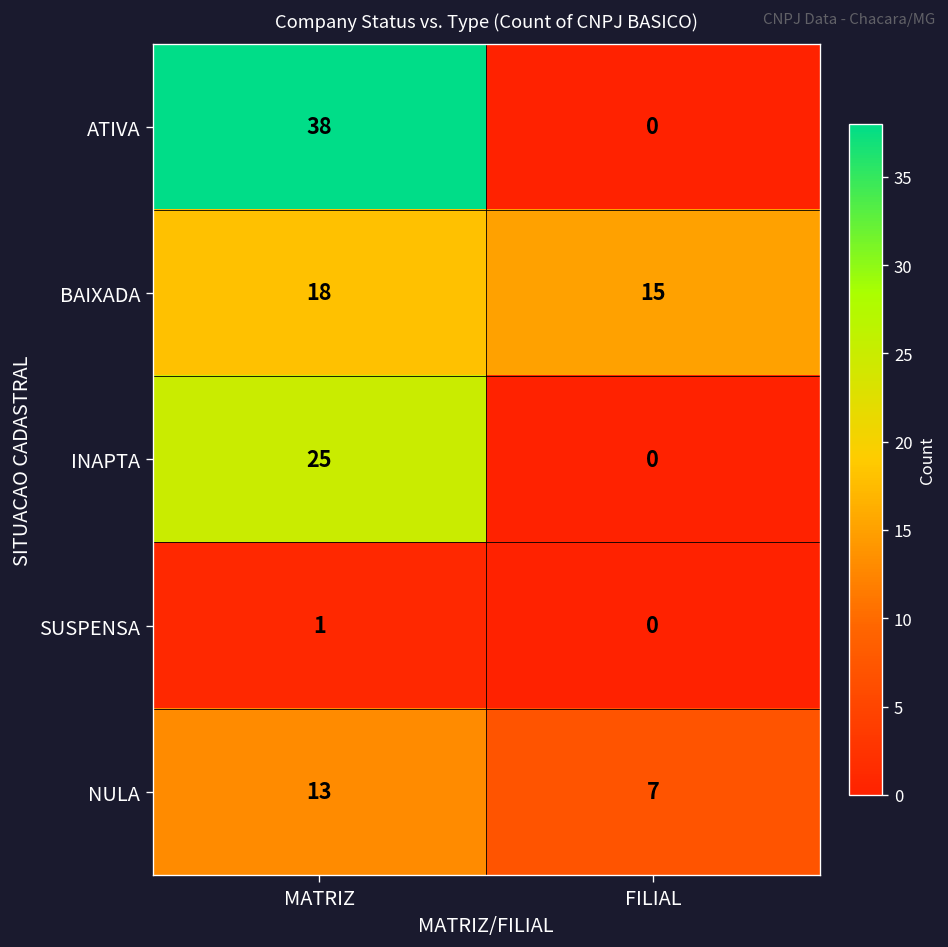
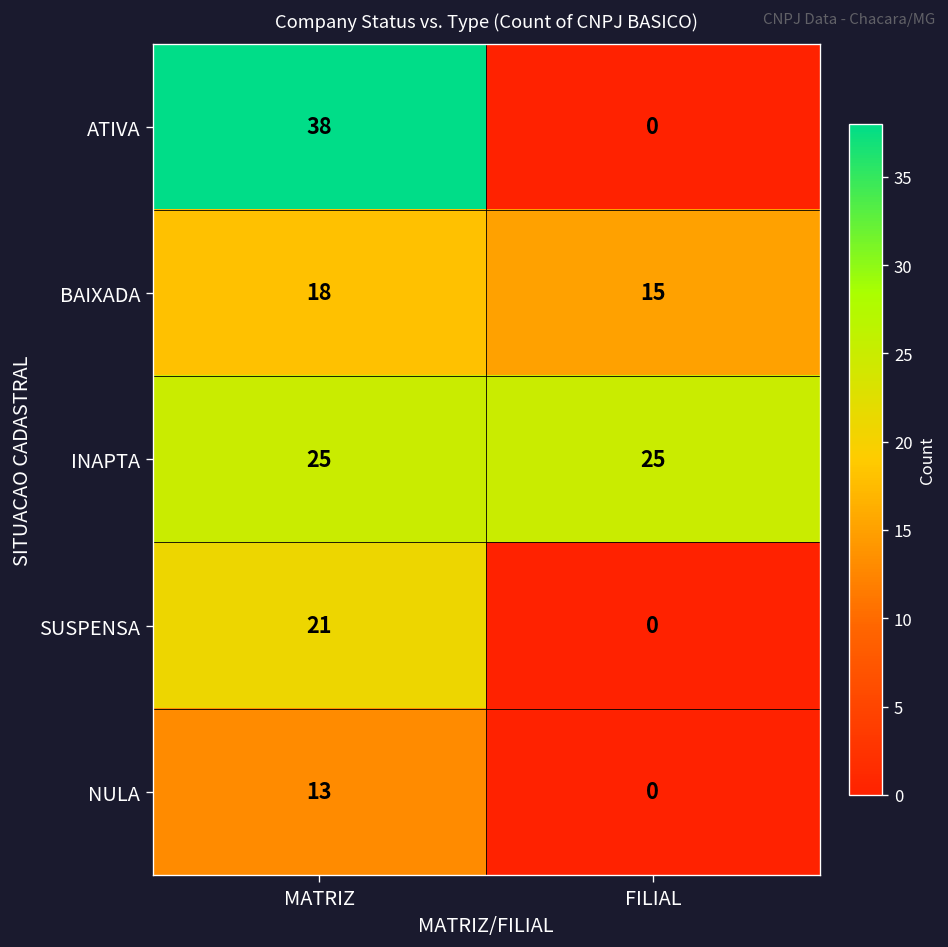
INAPTA, FILIAL: 0 -> 25
SUSPENSA, MATRIZ: 1 -> 21
NULA, FILIAL: 7 -> 0
